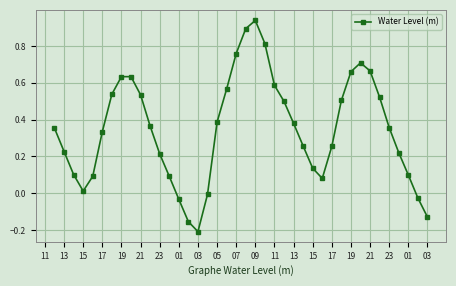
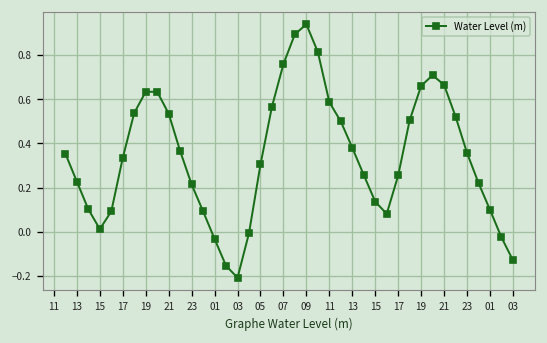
05: 0.39 -> 0.30
